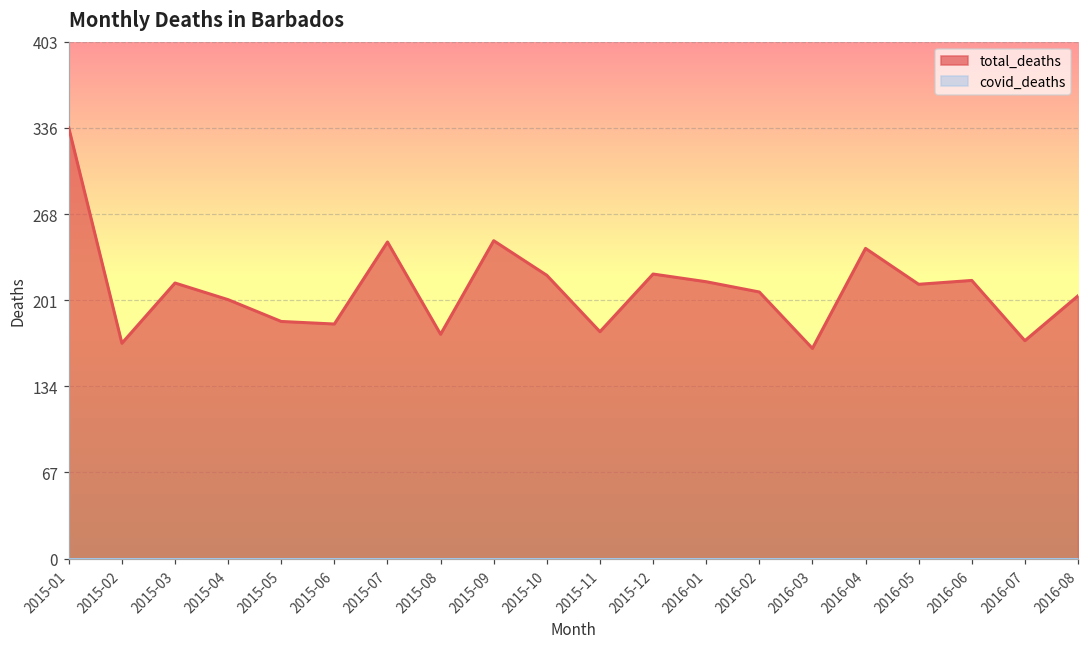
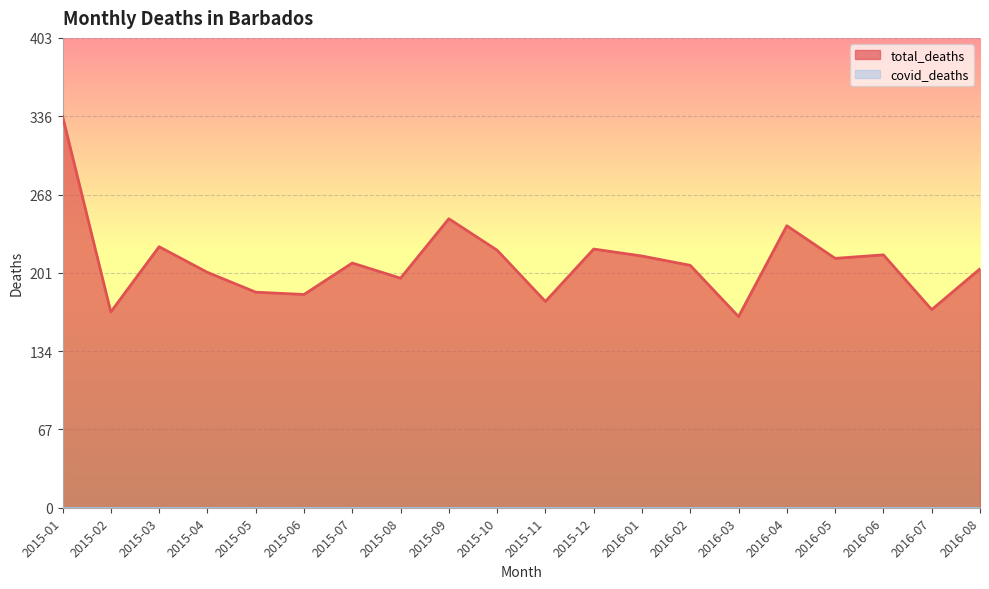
total_deaths, 2015-03: 215 -> 224
total_deaths, 2015-07: 247 -> 210
total_deaths, 2015-08: 175 -> 197
